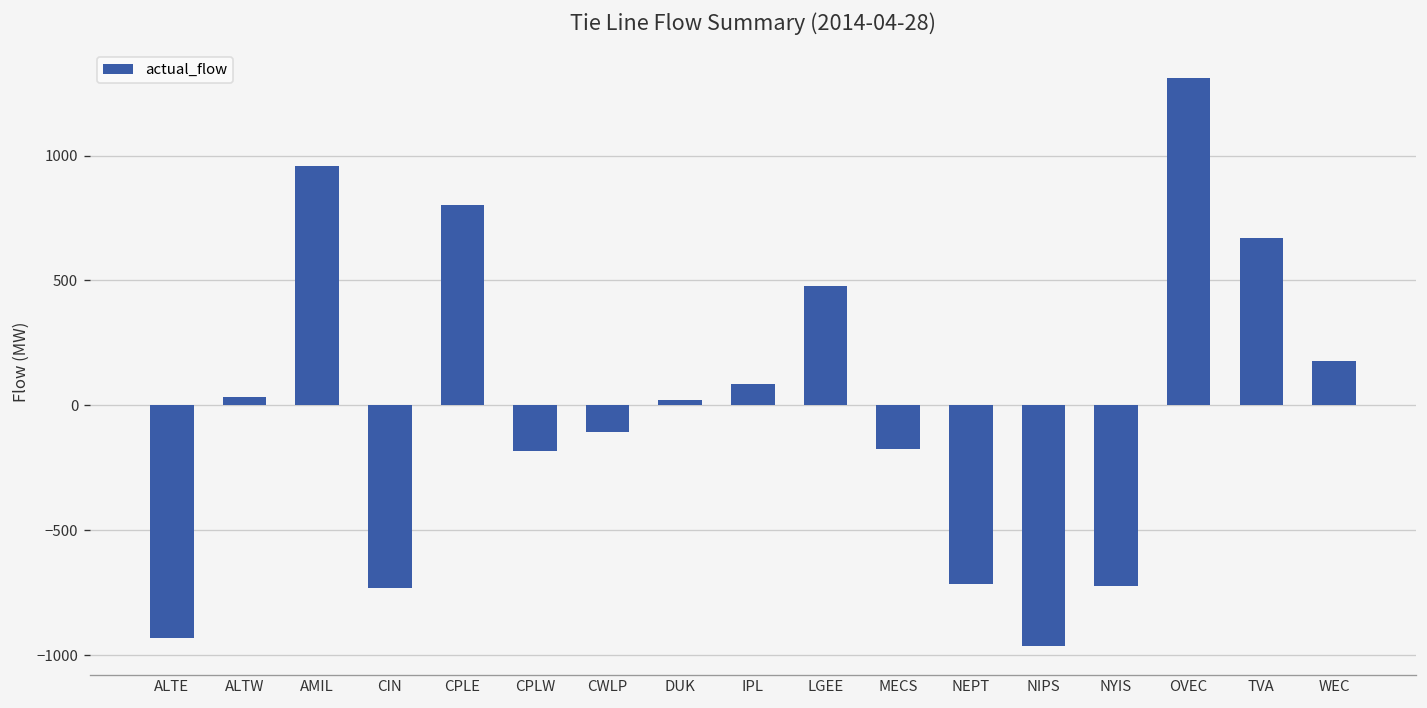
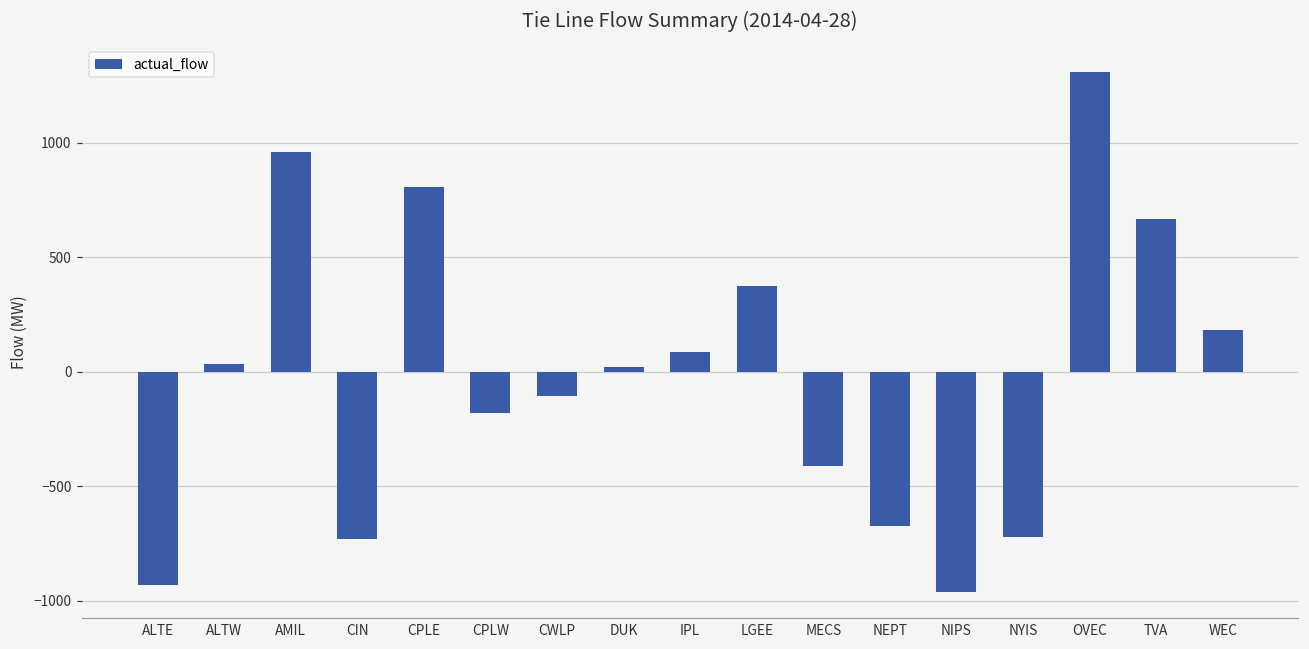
LGEE: 480 -> 370
MECS: -170 -> -410
NEPT: -710 -> -670
